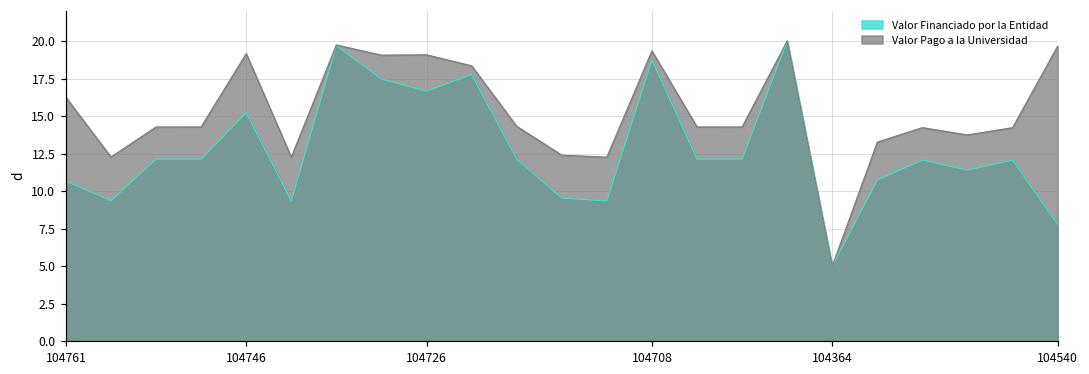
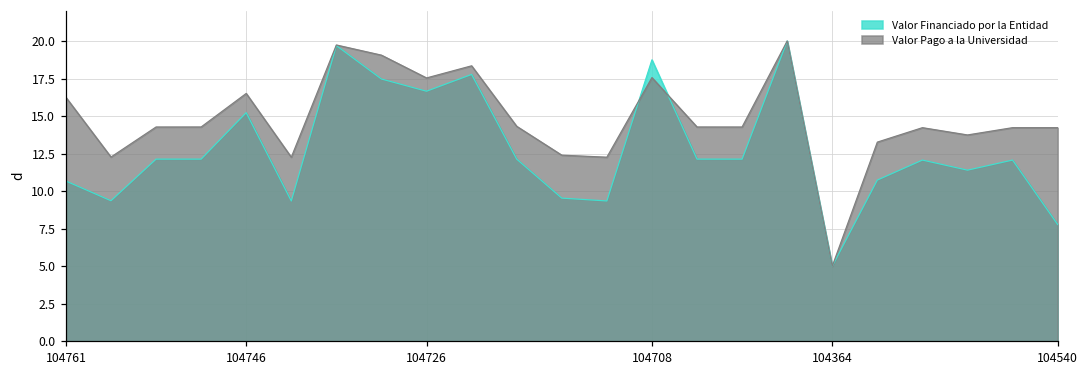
Valor Pago a la Universidad, 104746: 19.2 -> 16.5
Valor Pago a la Universidad, 104726: 19.1 -> 17.5
Valor Pago a la Universidad, 104708: 19.3 -> 17.6
Valor Pago a la Universidad, 104540: 19.7 -> 14.2
